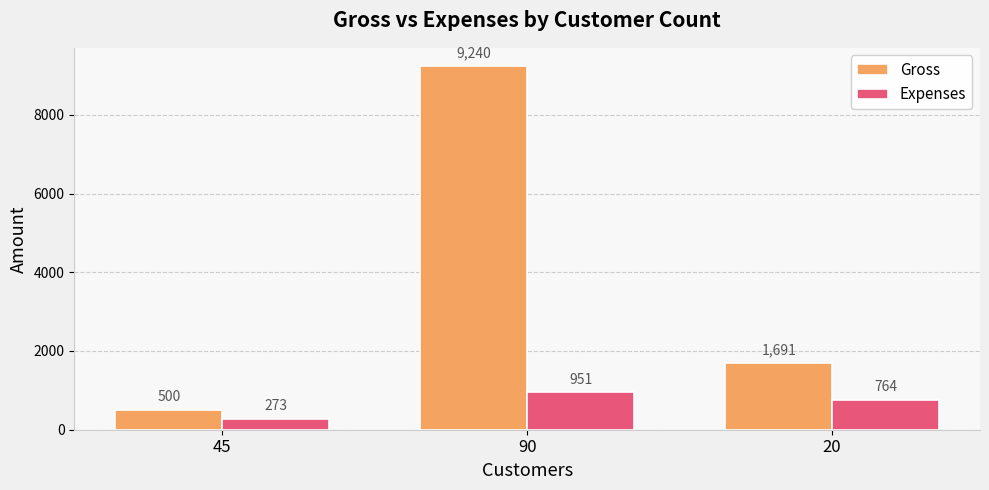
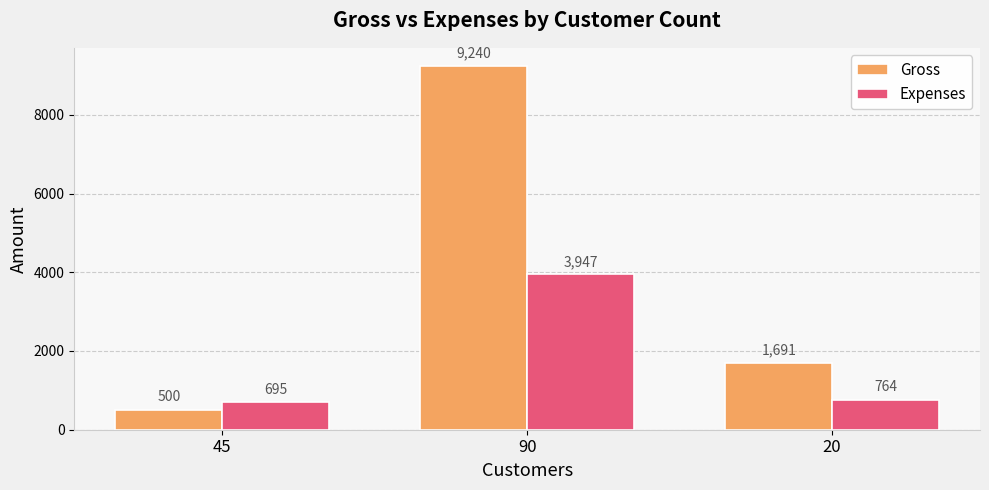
Expenses, 45: 273 -> 695
Expenses, 90: 951 -> 3,947
